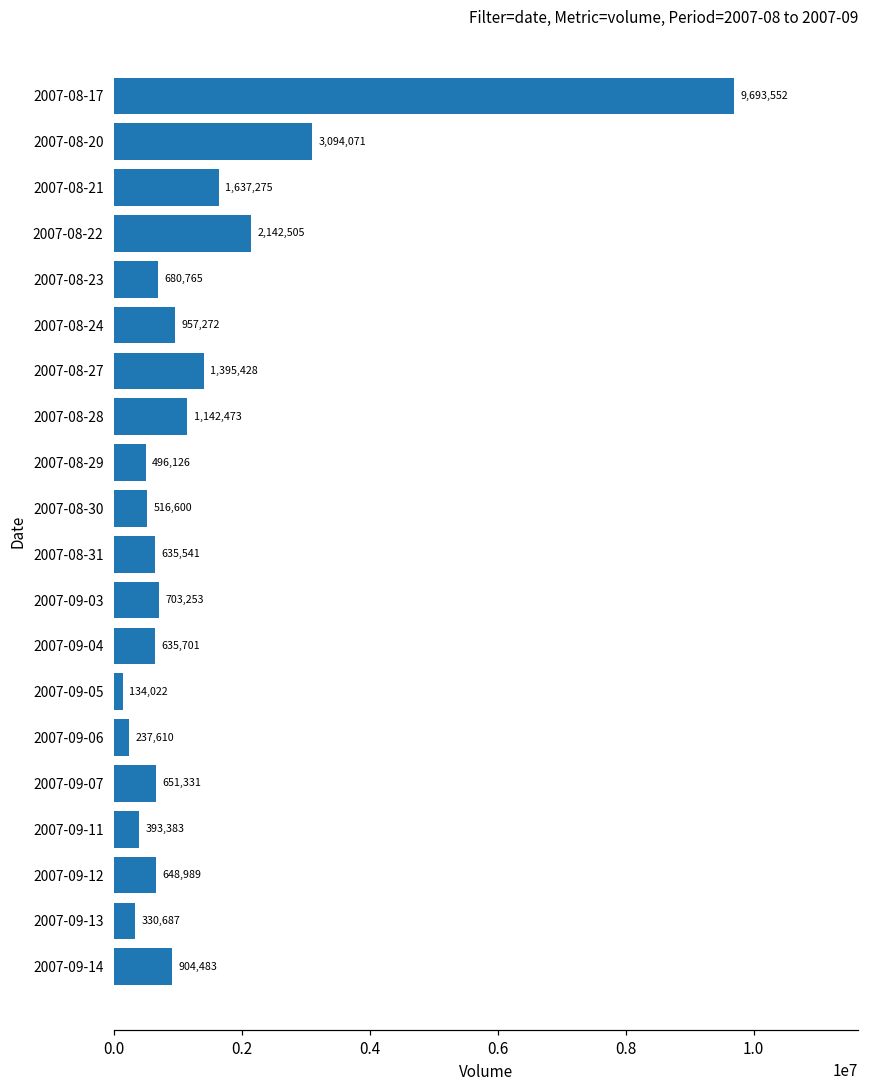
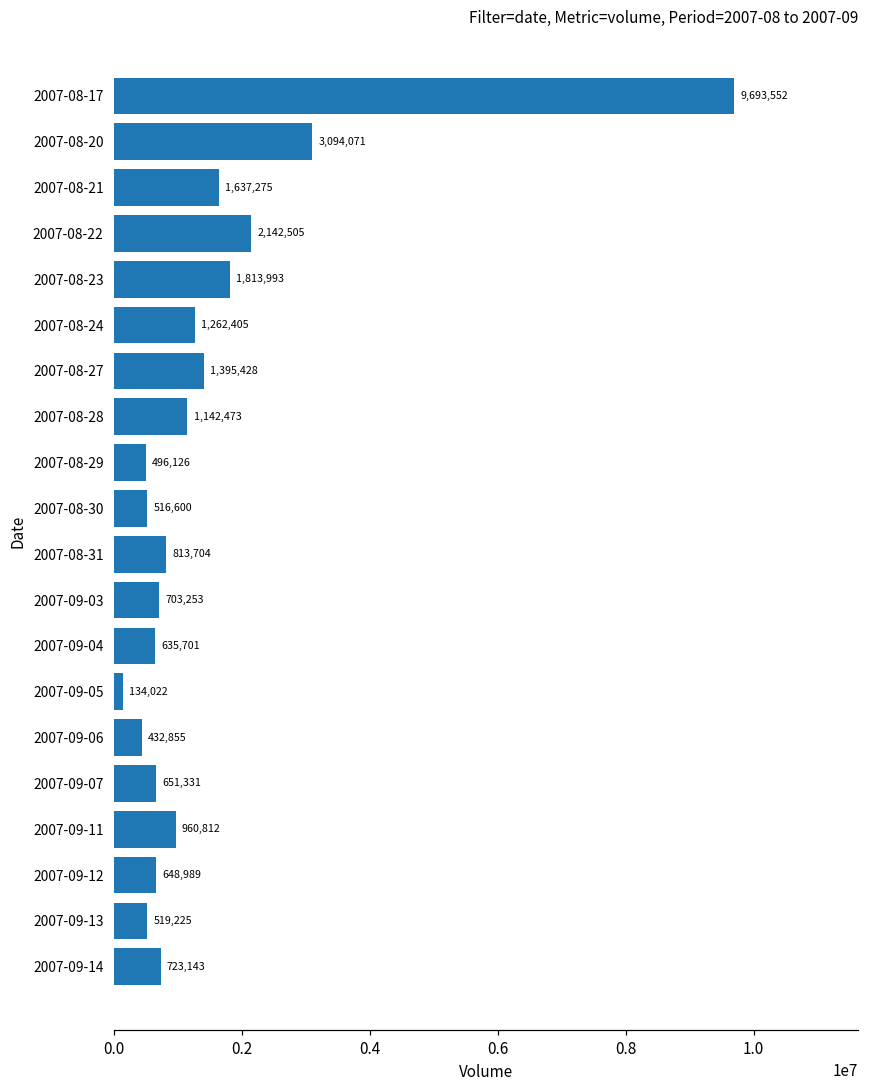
2007-08-23: 680,765 -> 1,813,993
2007-08-24: 957,272 -> 1,262,405
2007-08-31: 635,541 -> 813,704
2007-09-06: 237,610 -> 432,855
2007-09-11: 393,383 -> 960,812
2007-09-13: 330,687 -> 519,225
2007-09-14: 904,483 -> 723,143
